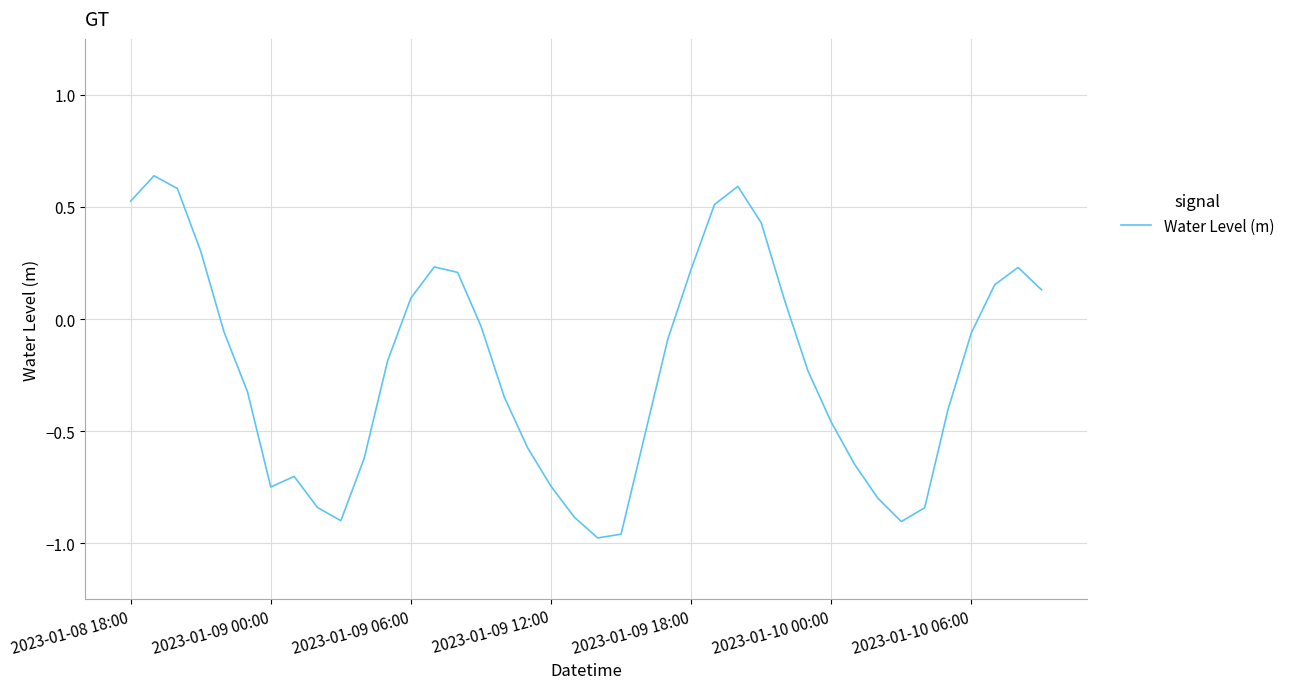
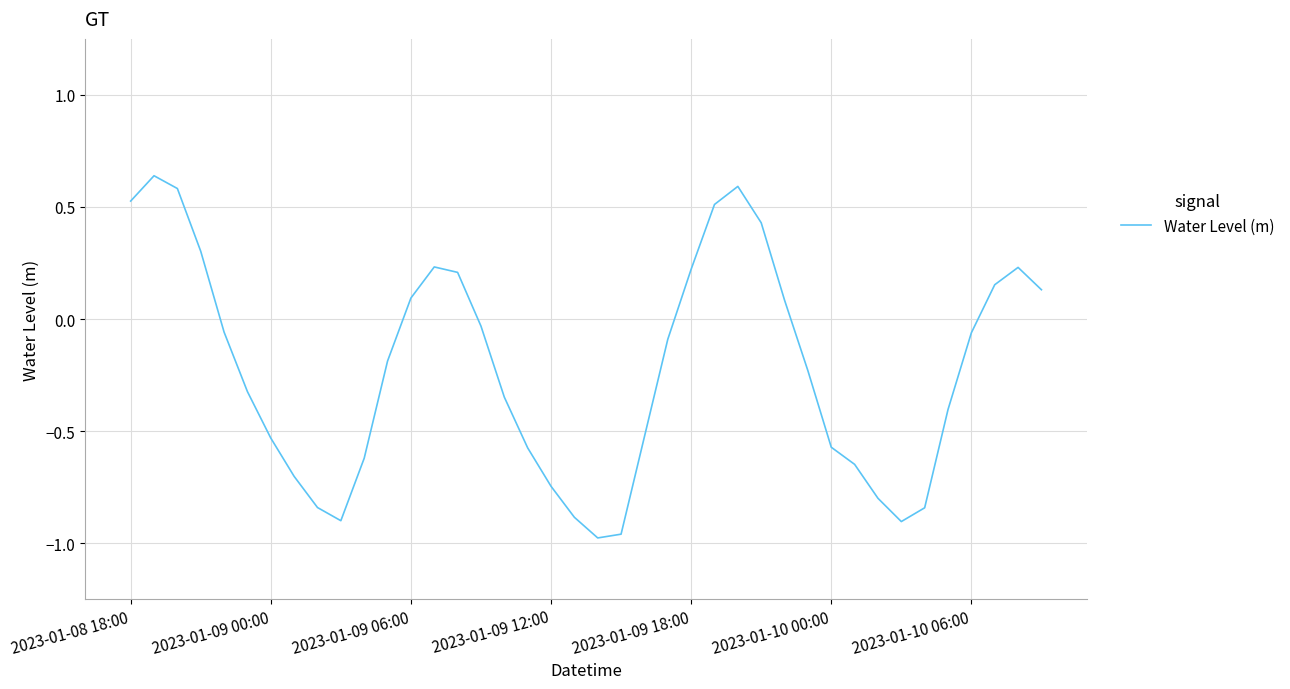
2023-01-09 00:00: -0.75 -> -0.53
2023-01-10 00:00: -0.46 -> -0.57
